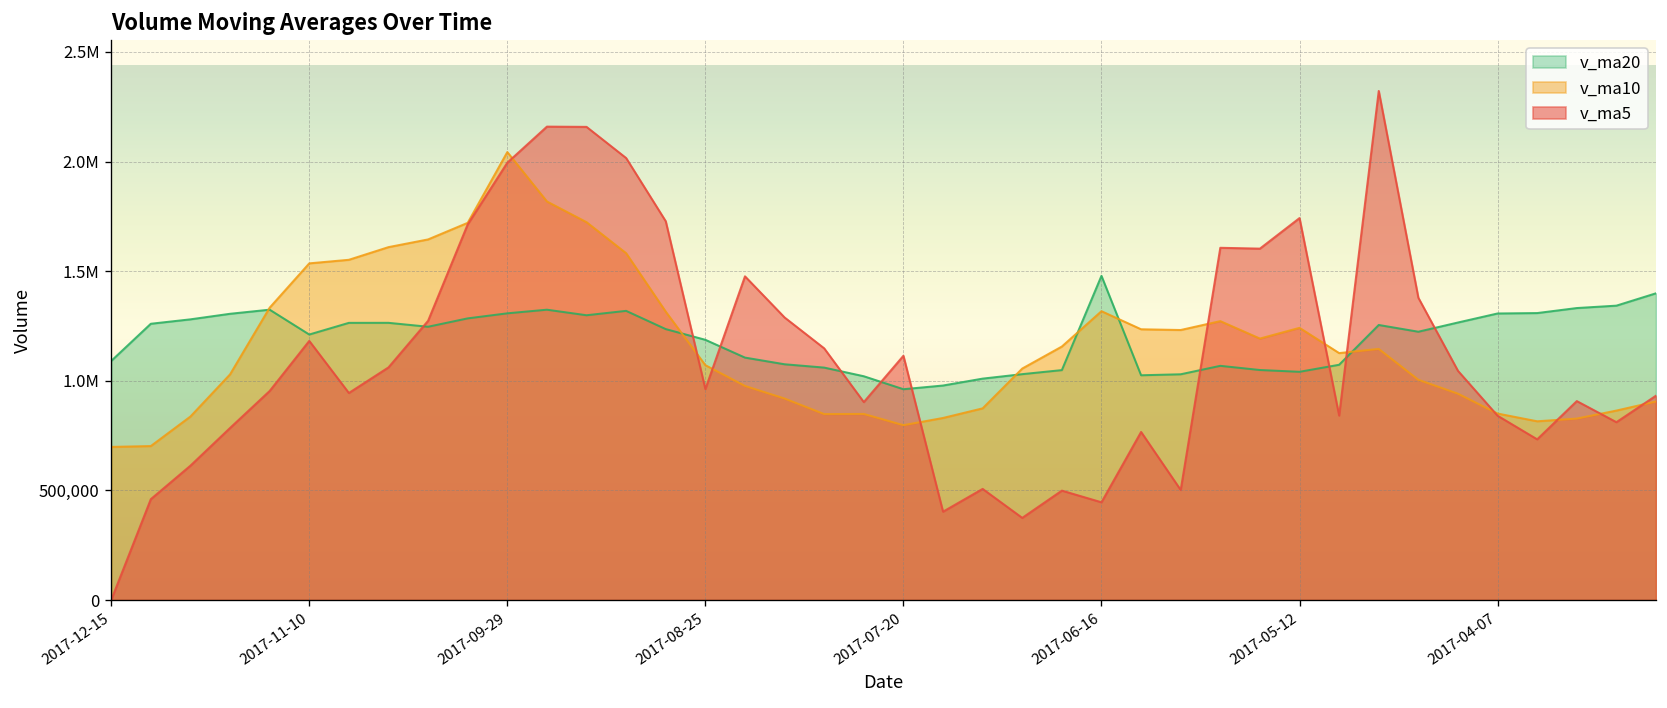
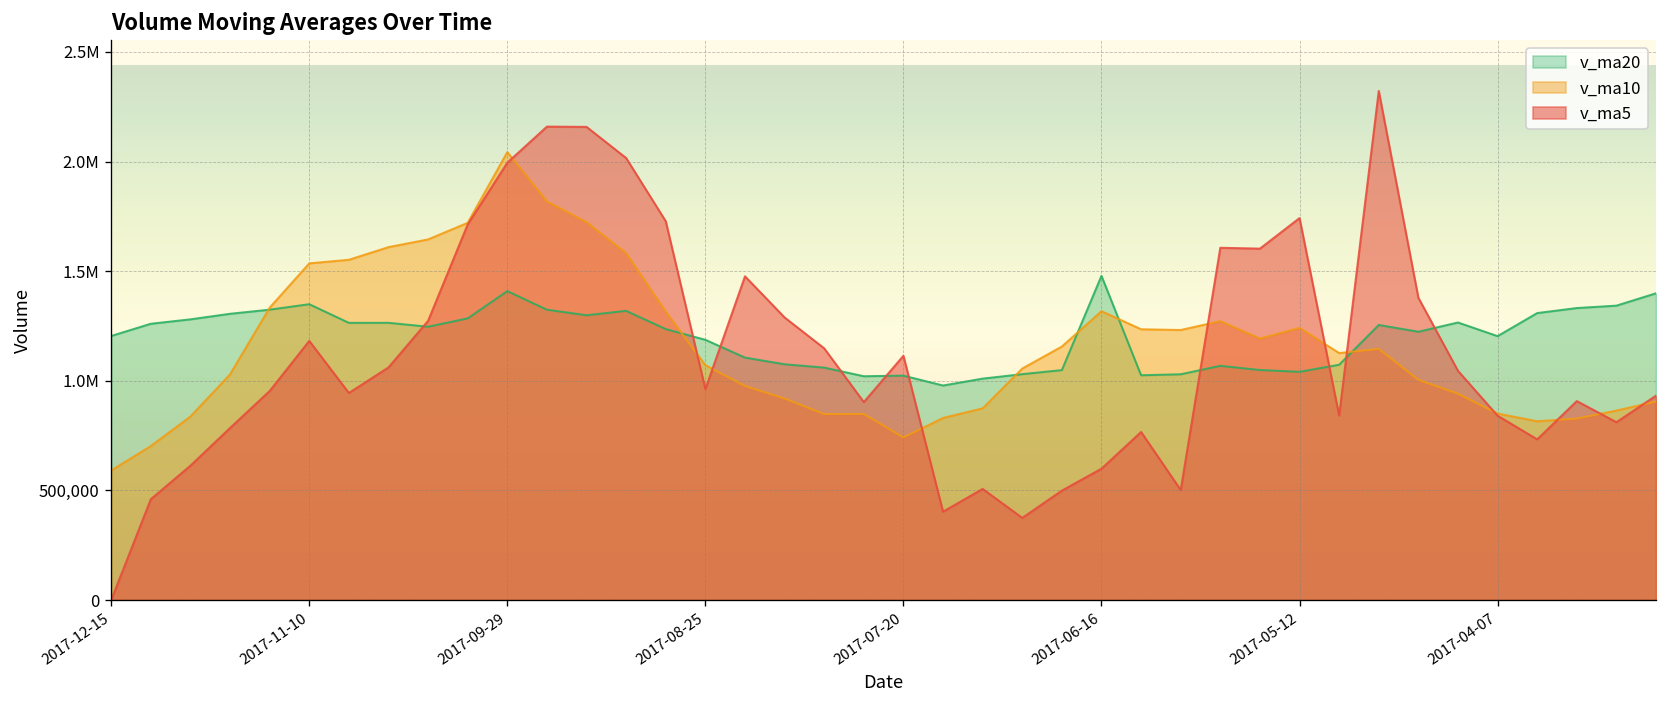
v_ma20, 2017-12-15: 1,090,000 -> 1,200,000
v_ma10, 2017-12-15: 700,000 -> 590,000
v_ma20, 2017-11-10: 1,210,000 -> 1,350,000
v_ma20, 2017-09-29: 1,310,000 -> 1,410,000
v_ma20, 2017-07-20: 960,000 -> 1,020,000
v_ma10, 2017-07-20: 800,000 -> 740,000
v_ma5, 2017-06-16: 450,000 -> 600,000
v_ma20, 2017-04-07: 1,310,000 -> 1,200,000
